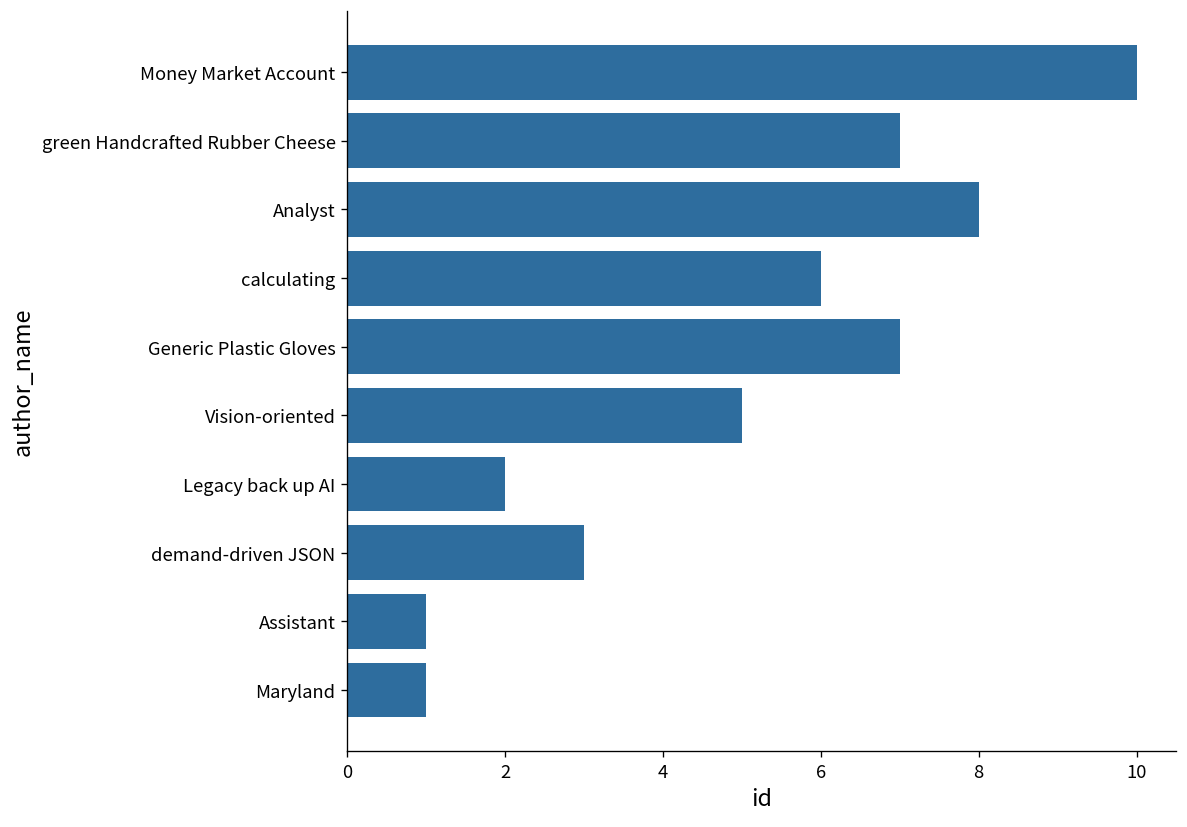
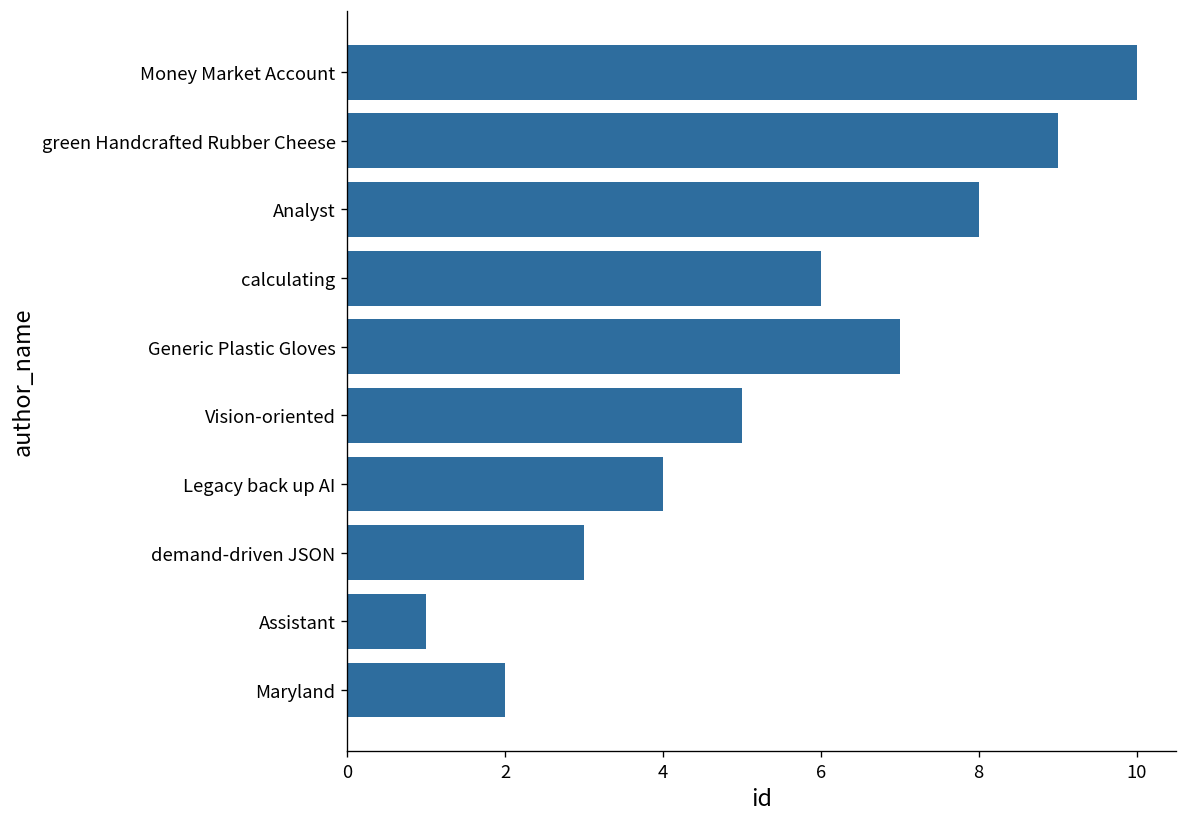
green Handcrafted Rubber Cheese: 7 -> 9
Legacy back up AI: 2 -> 4
Maryland: 1 -> 2
